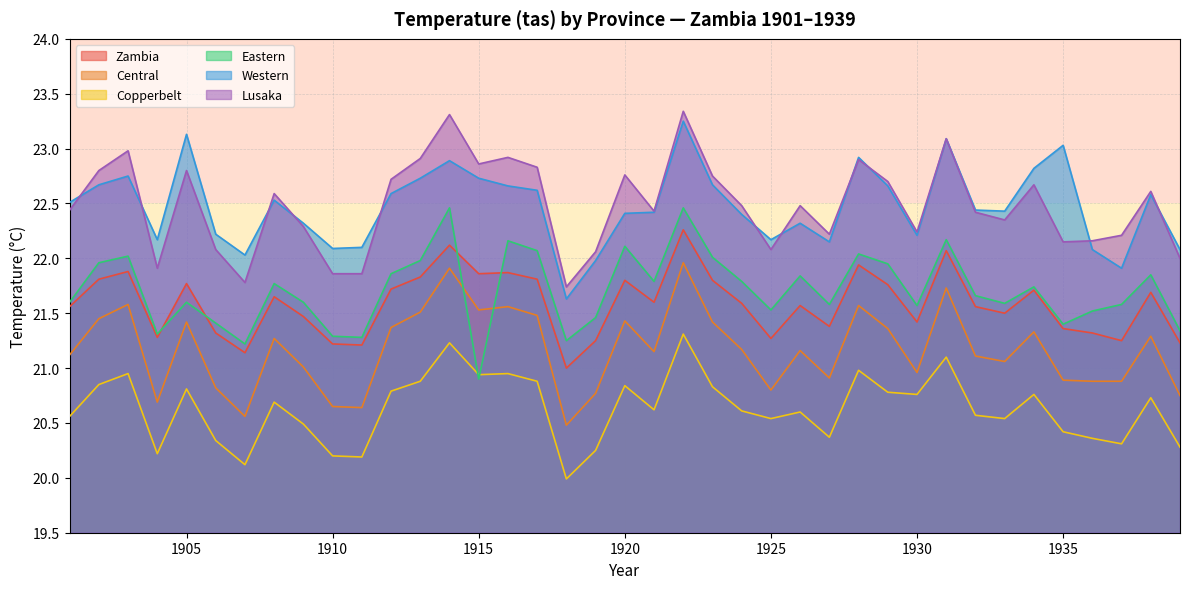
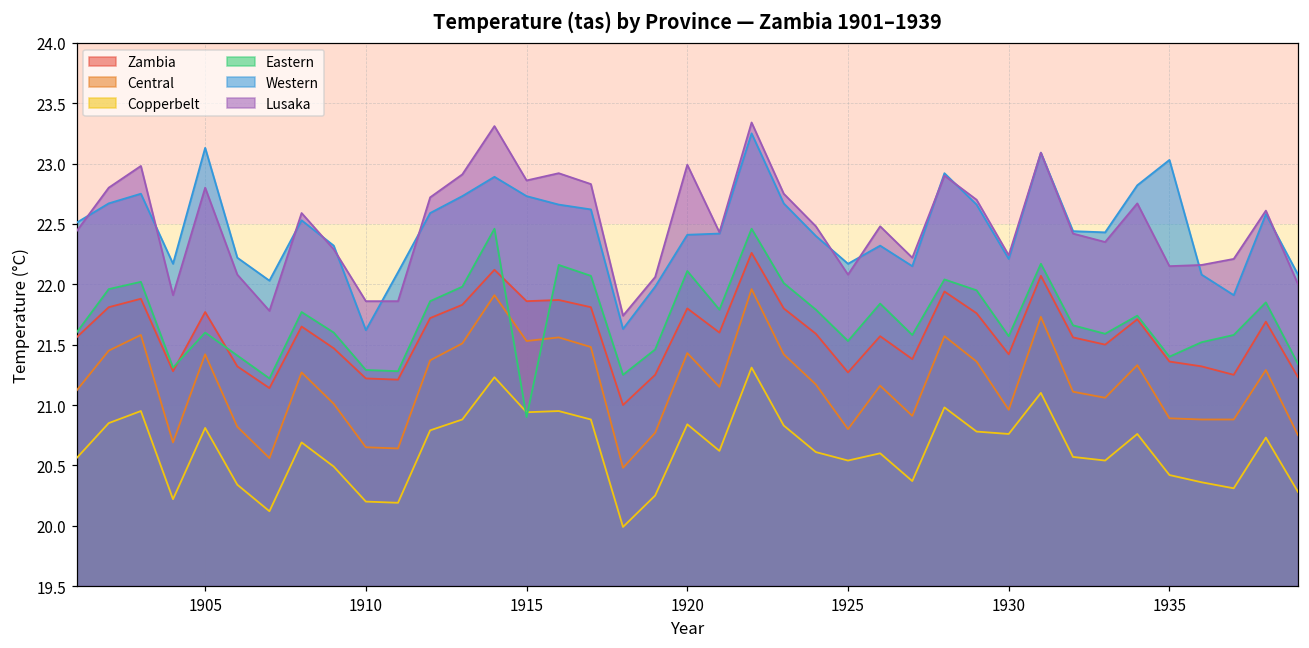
Western, 1910: 22.09 -> 21.62
Lusaka, 1920: 22.76 -> 22.99
